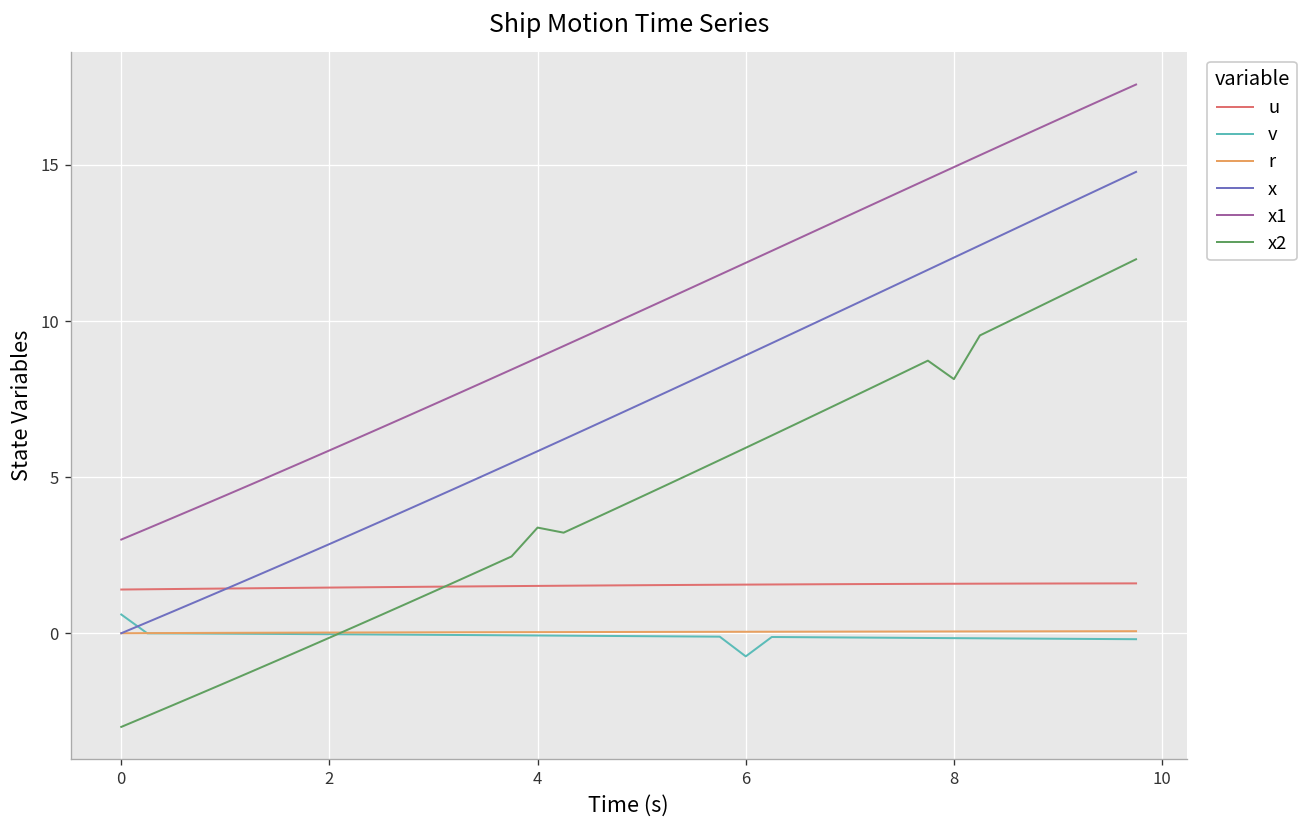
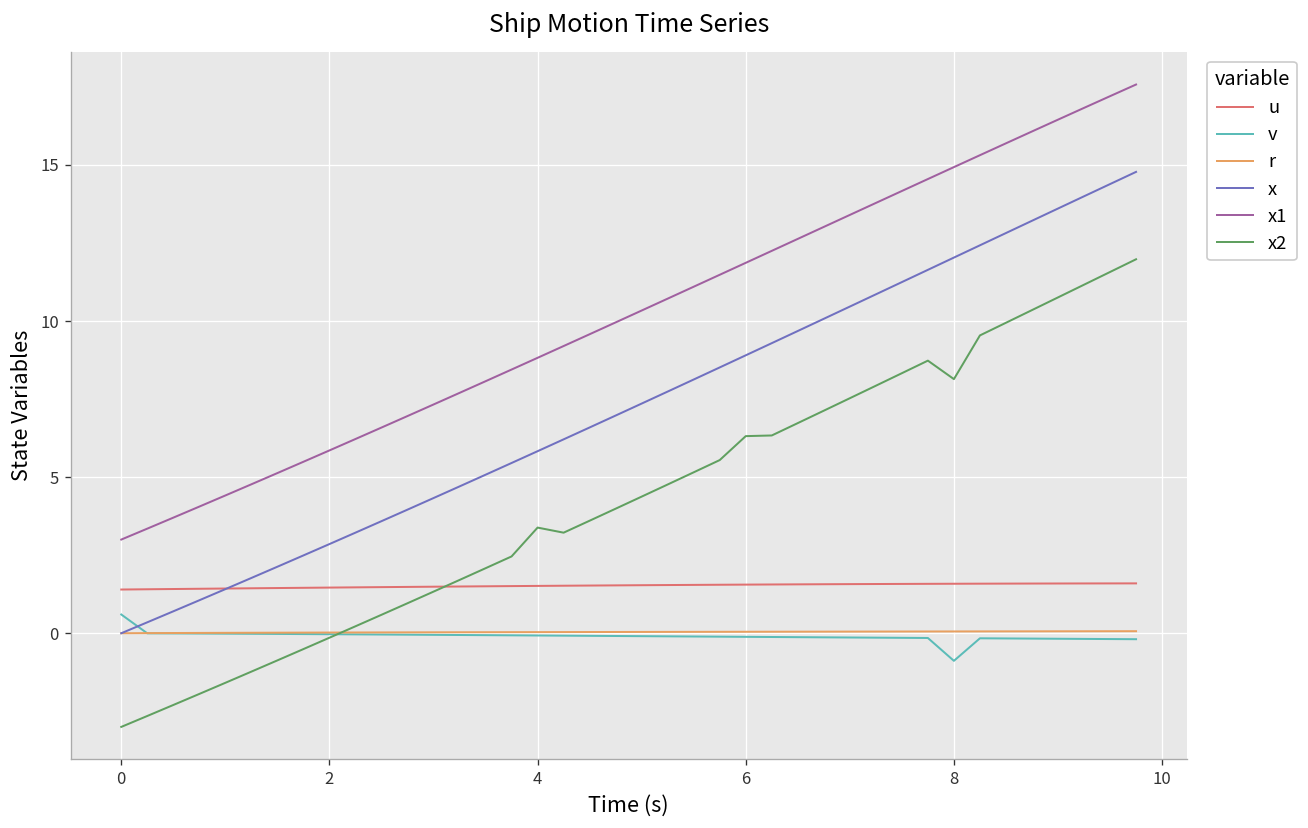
v, 6: -0.7 -> -0.1
x2, 6: 5.9 -> 6.3
v, 8: -0.2 -> -0.9
